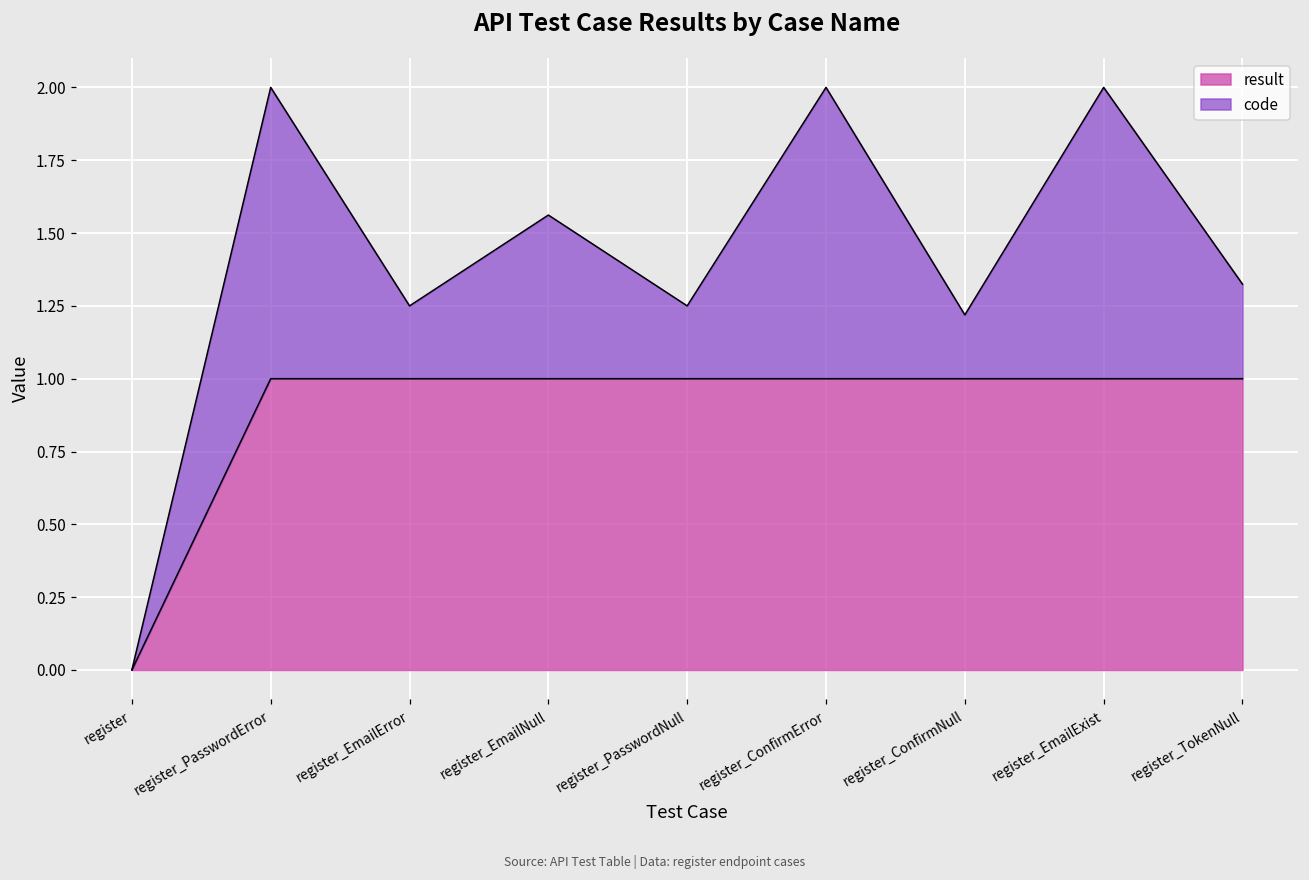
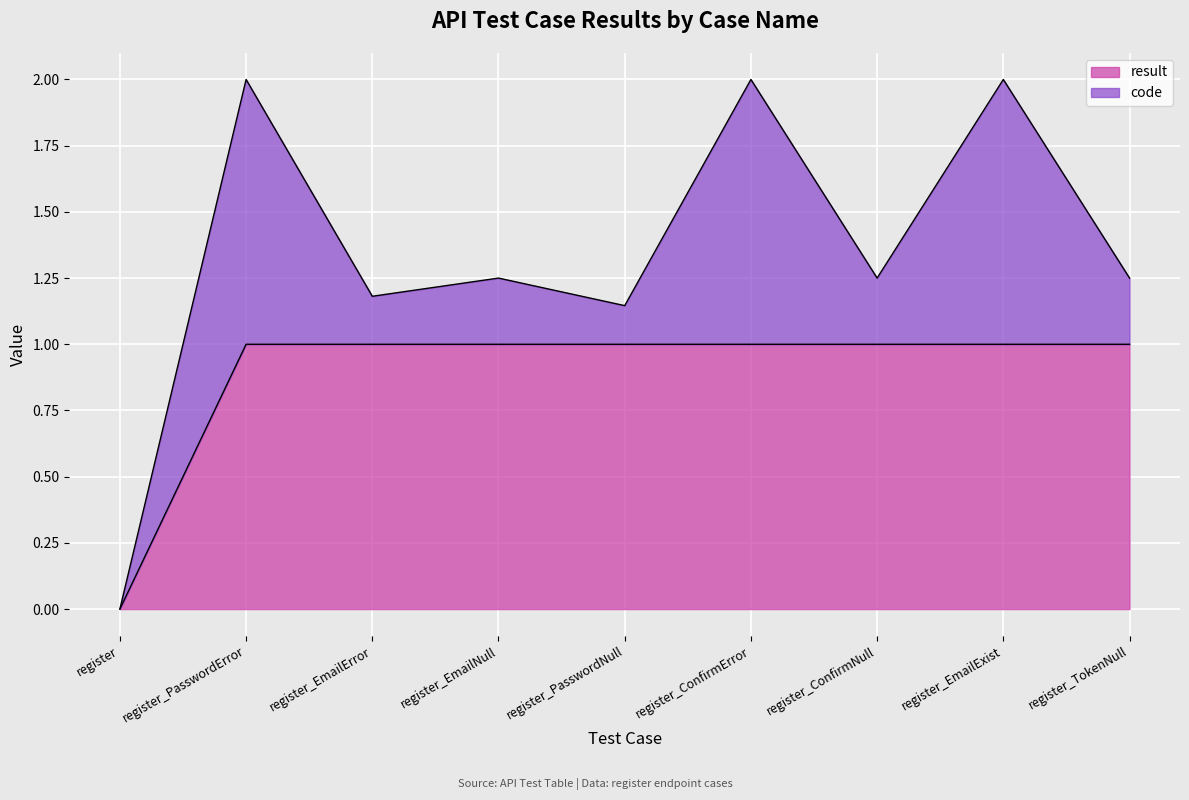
code, register_EmailError: 0.25 -> 0.18
code, register_EmailNull: 0.56 -> 0.25
code, register_PasswordNull: 0.25 -> 0.15
code, register_ConfirmNull: 0.22 -> 0.25
code, register_TokenNull: 0.32 -> 0.25
